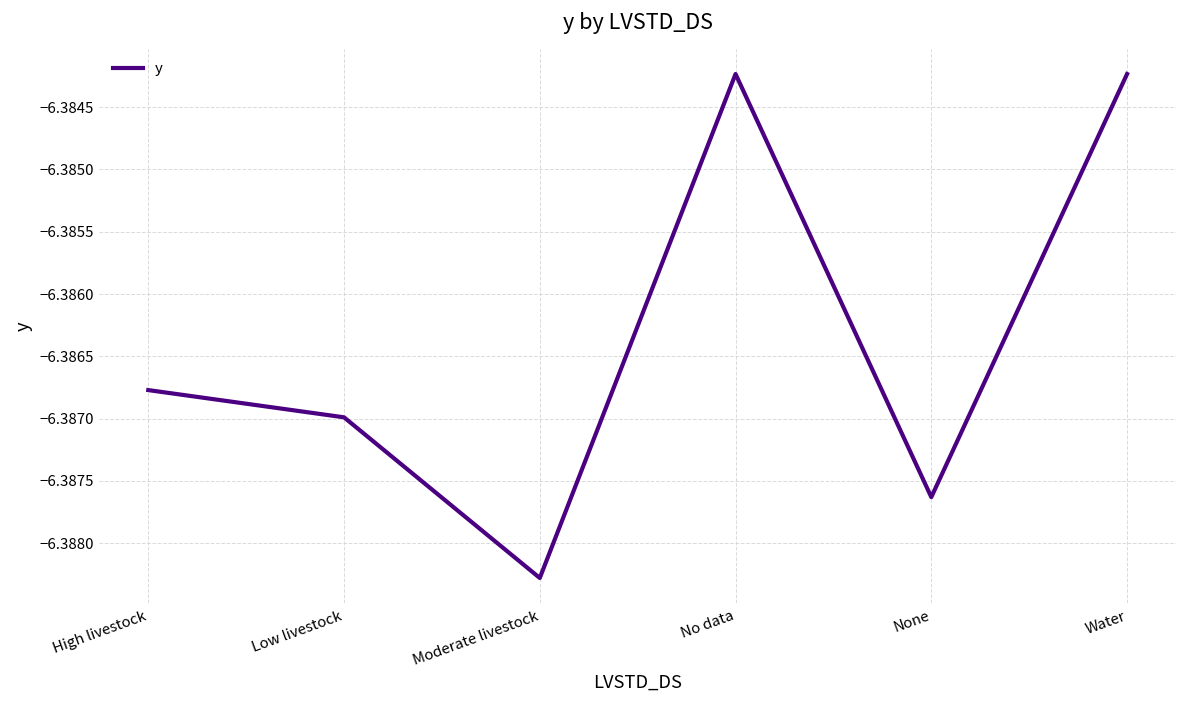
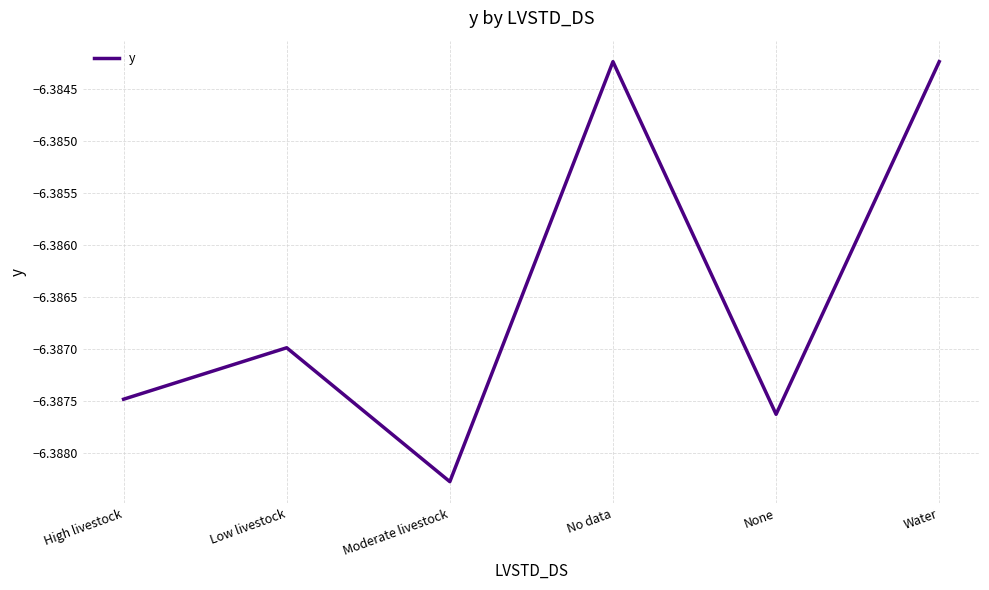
High livestock: -6.38677 -> -6.38748
